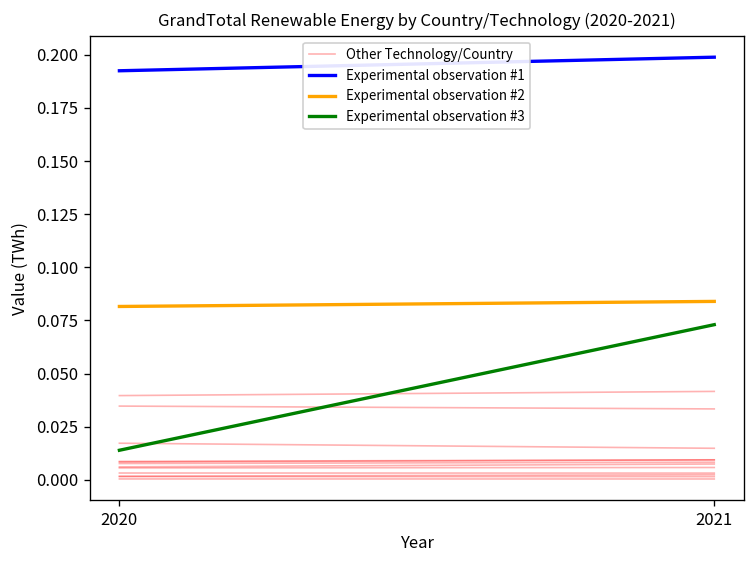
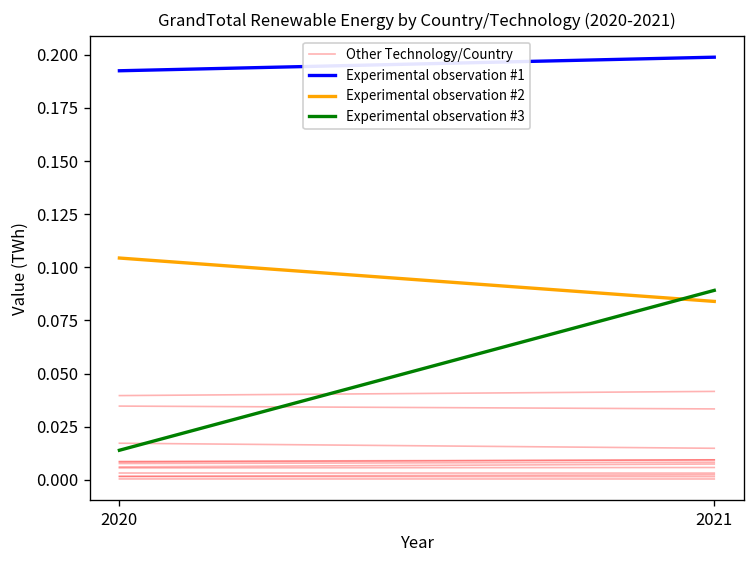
Experimental observation #2, 2020: 0.082 -> 0.104
Experimental observation #3, 2021: 0.073 -> 0.089
